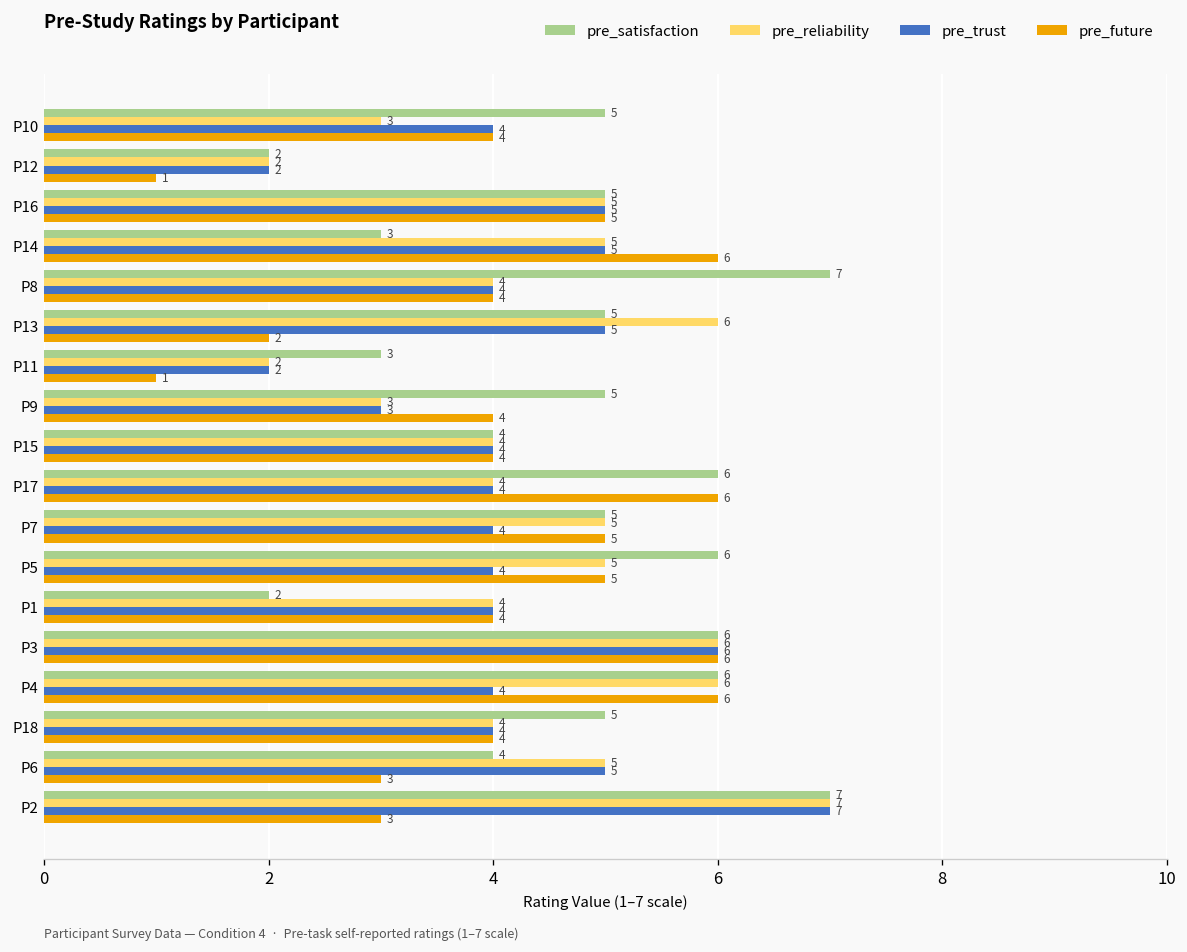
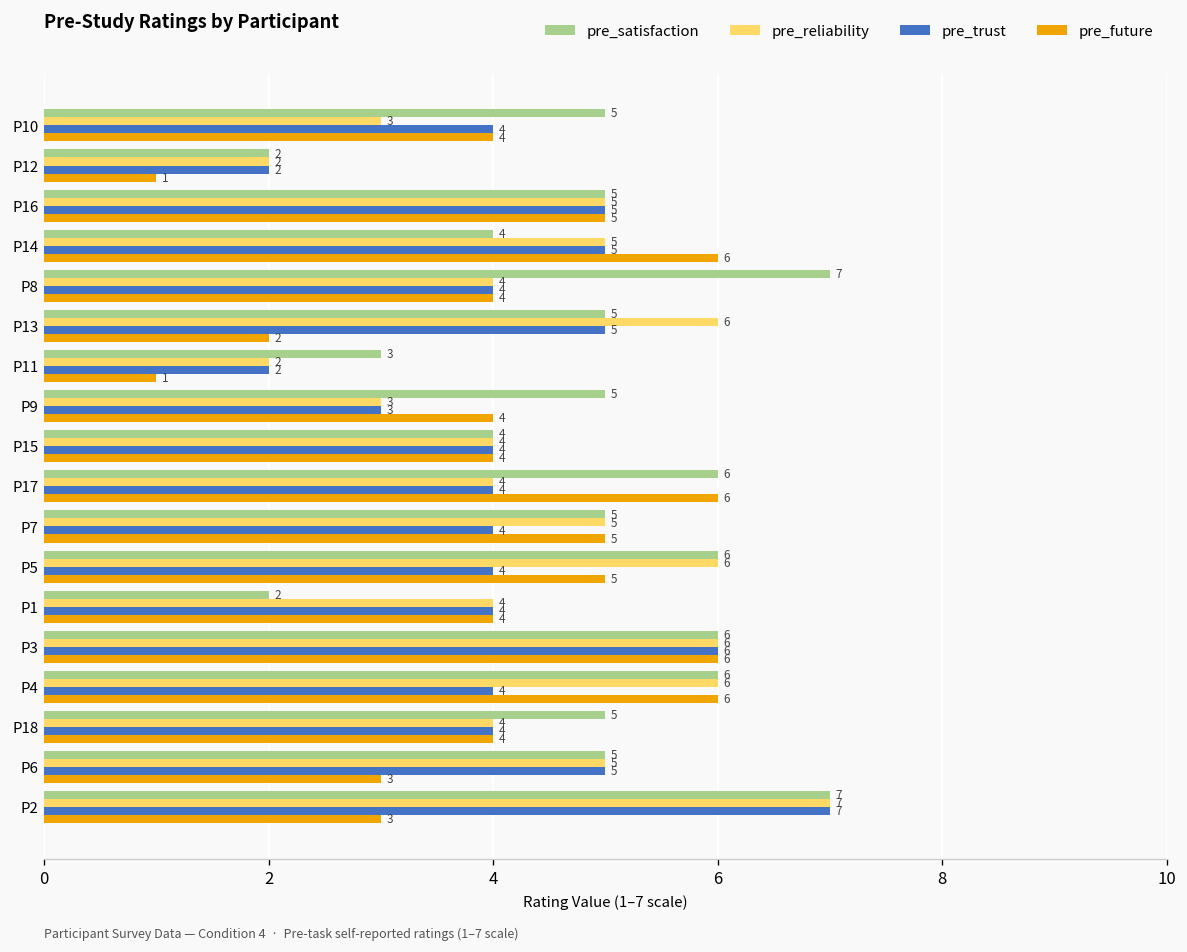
pre_satisfaction, P14: 3 -> 4
pre_reliability, P5: 5 -> 6
pre_satisfaction, P6: 4 -> 5
